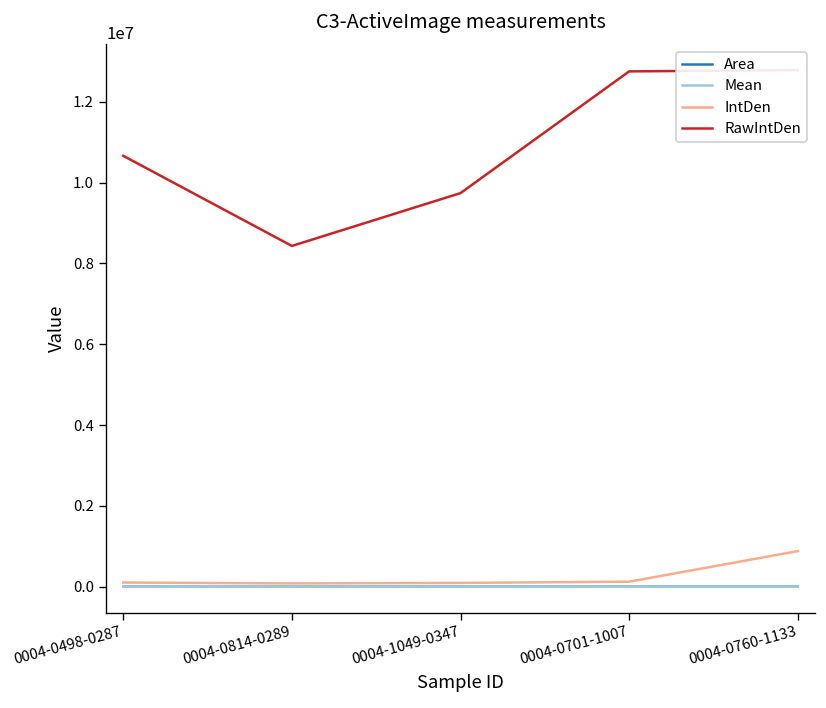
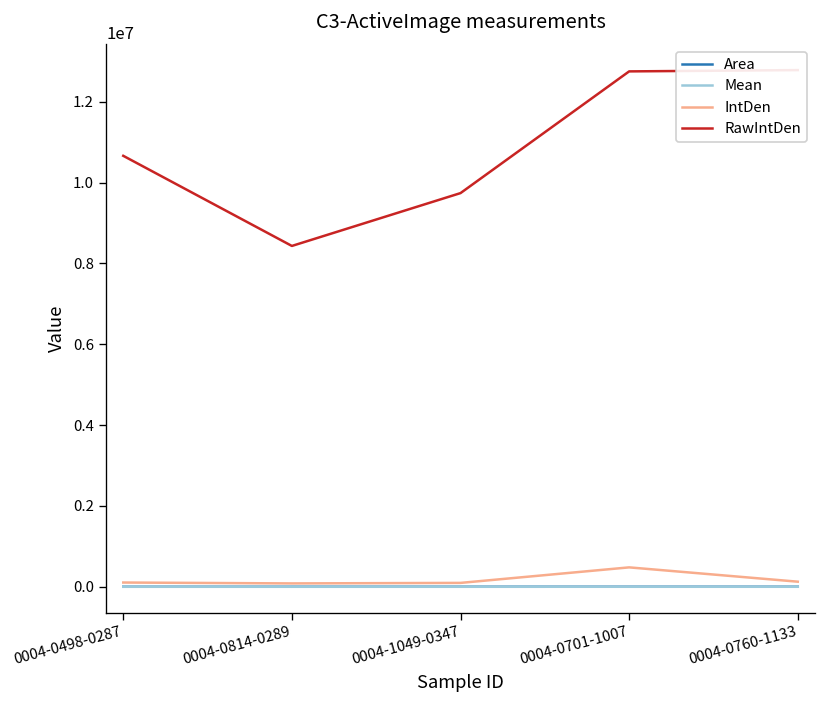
IntDen, 0004-0701-1007: 100000 -> 500000
IntDen, 0004-0760-1133: 900000 -> 100000
